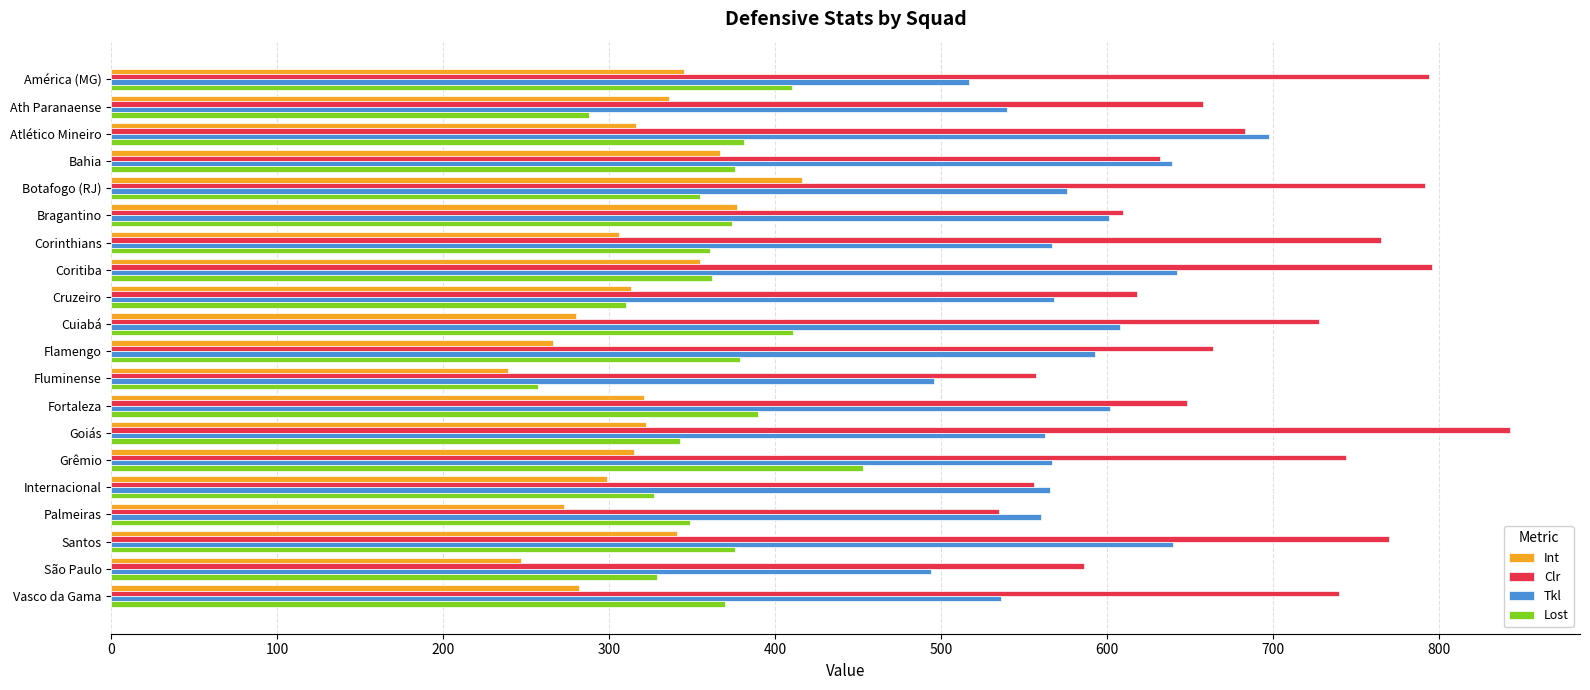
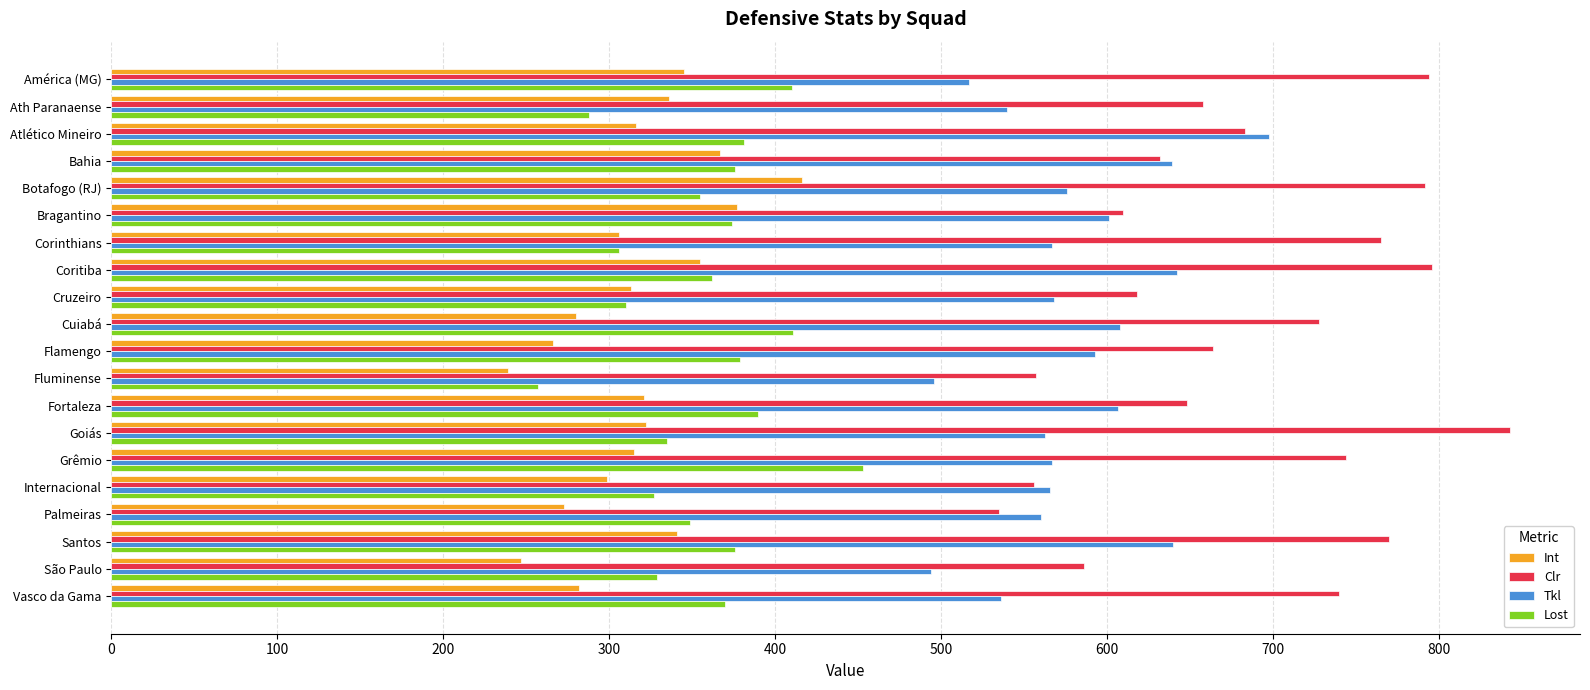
Lost, Corinthians: 361 -> 306
Tkl, Fortaleza: 602 -> 607
Lost, Goiás: 343 -> 335
